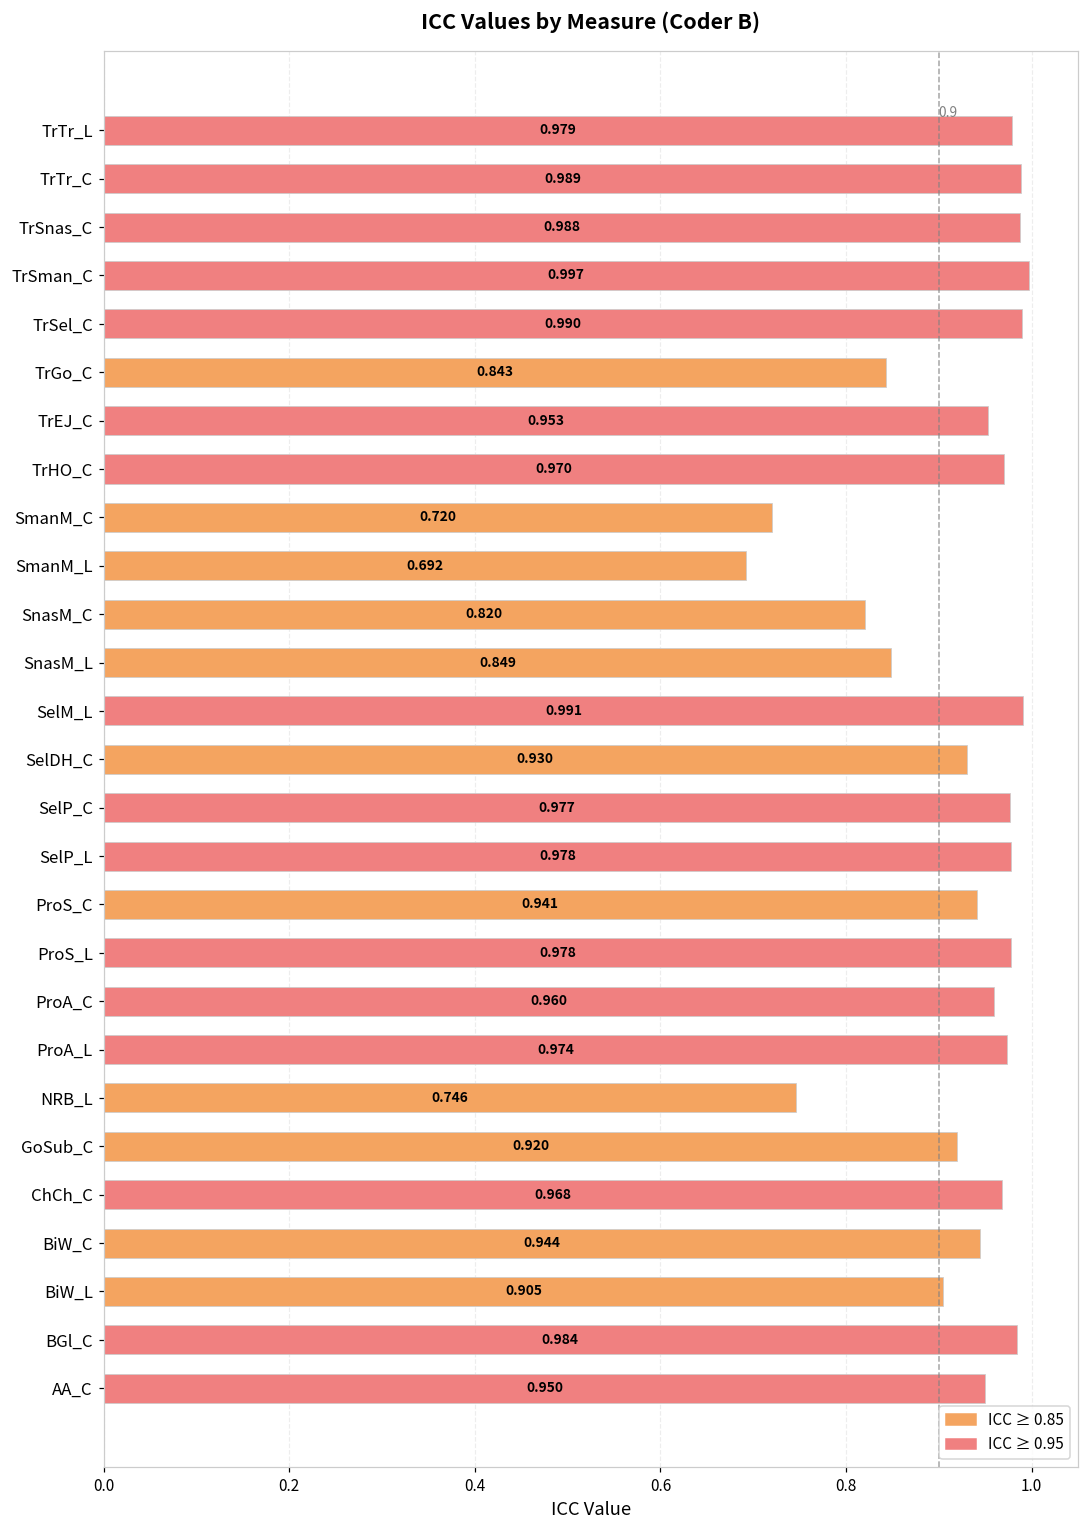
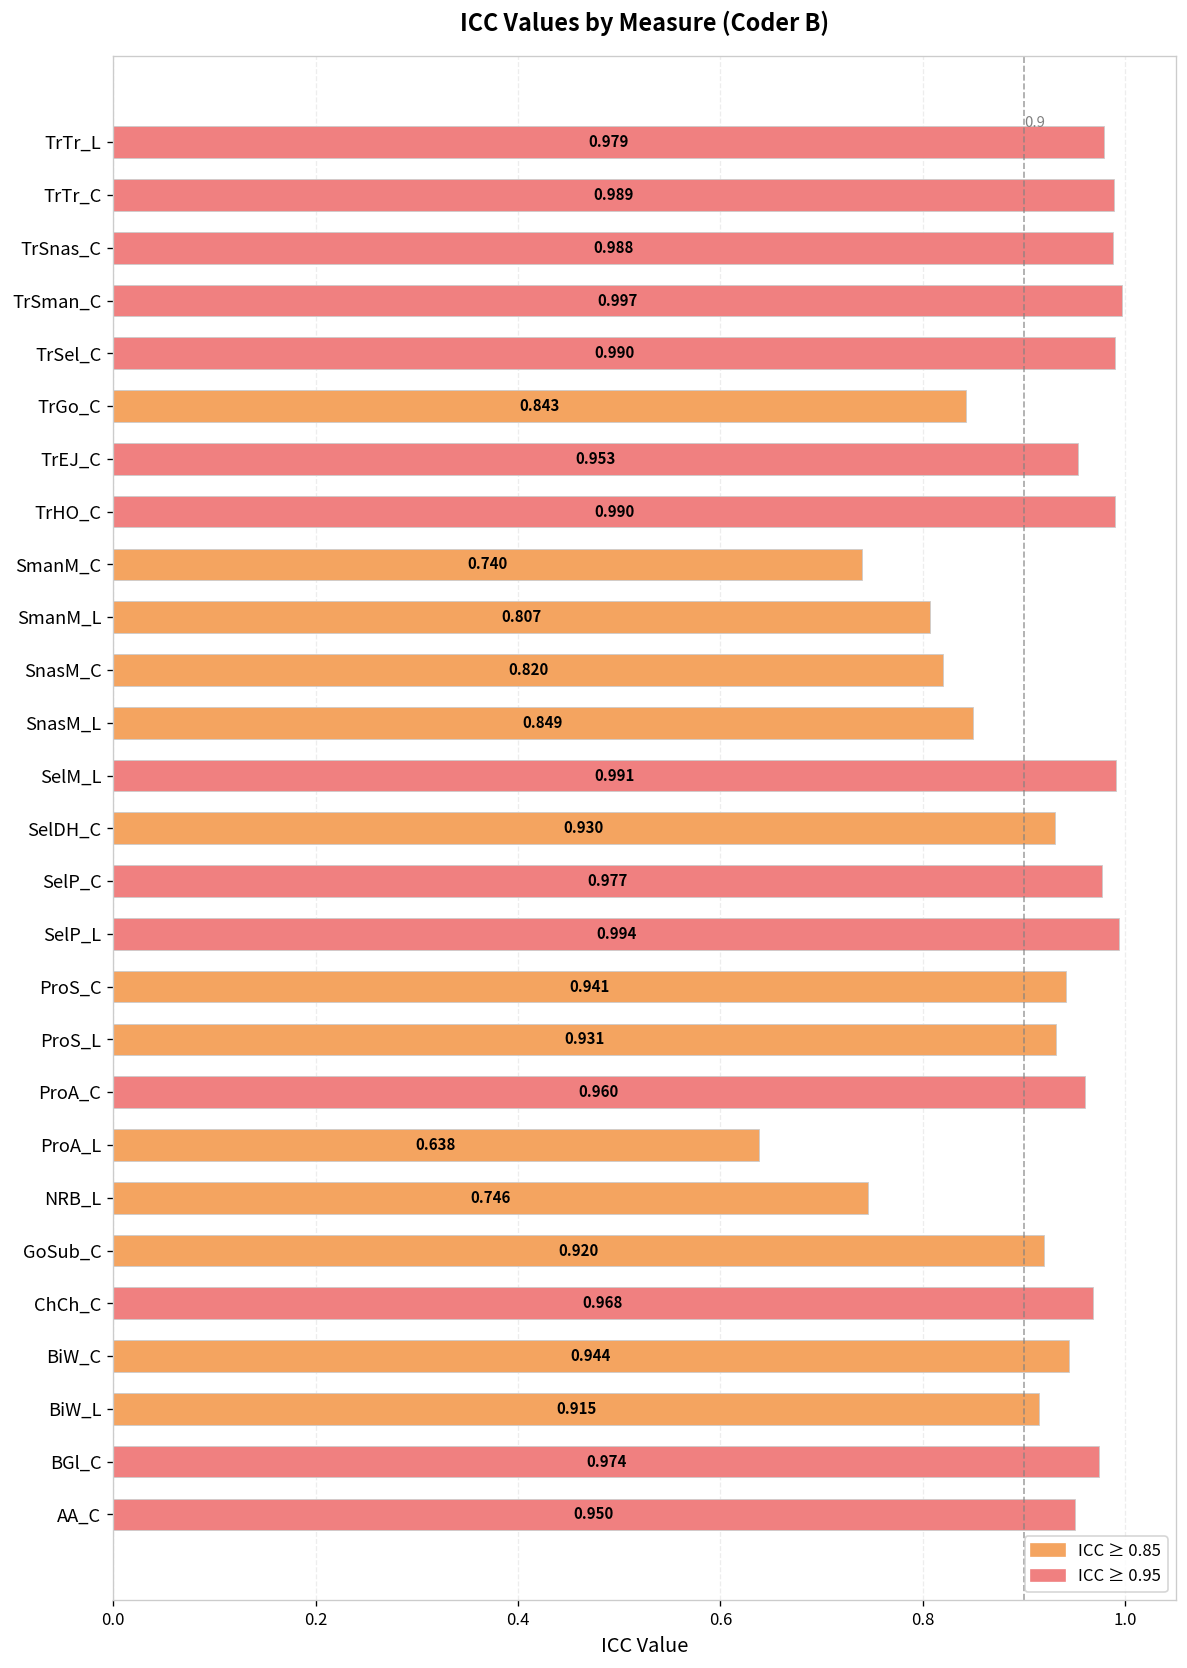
TrHO_C: 0.970 -> 0.990
SmanM_C: 0.720 -> 0.740
SmanM_L: 0.692 -> 0.807
SelP_L: 0.978 -> 0.994
ProS_L: 0.978 -> 0.931
ProA_L: 0.974 -> 0.638
BiW_L: 0.905 -> 0.915
BGl_C: 0.984 -> 0.974
